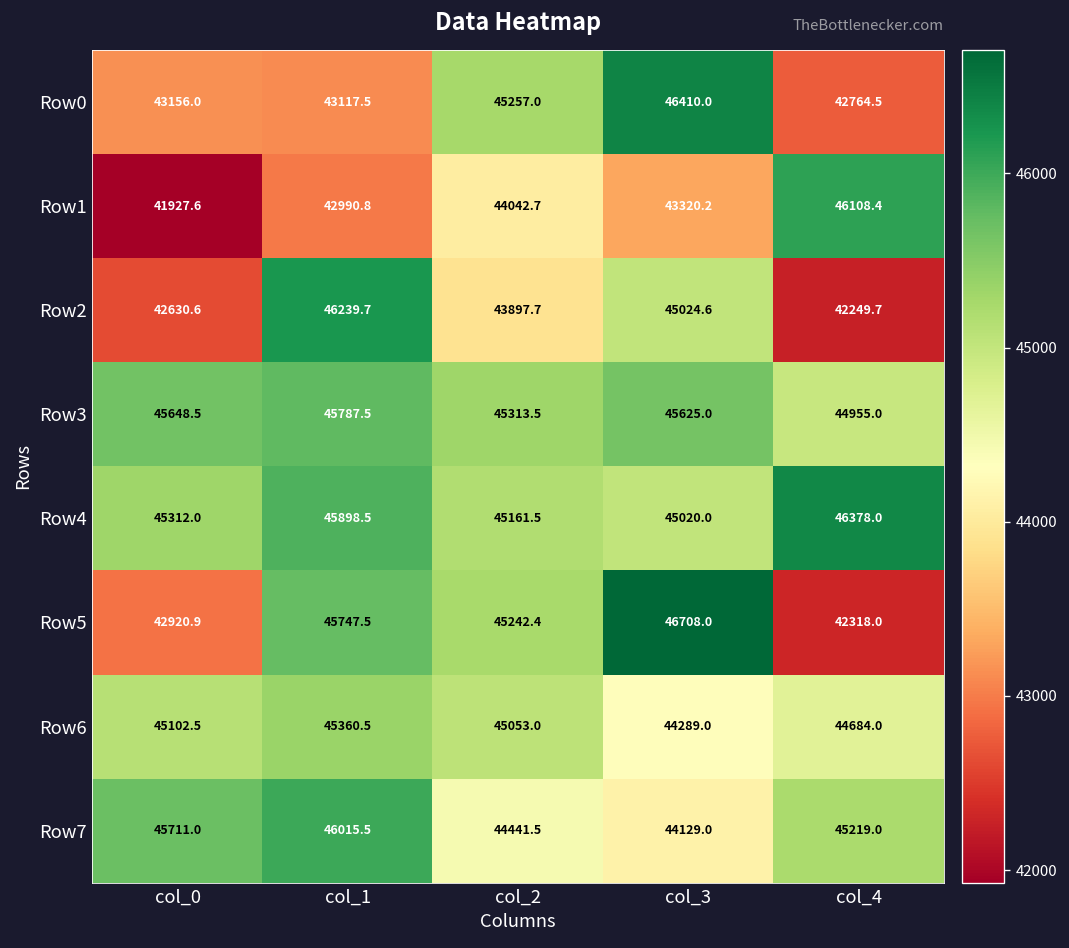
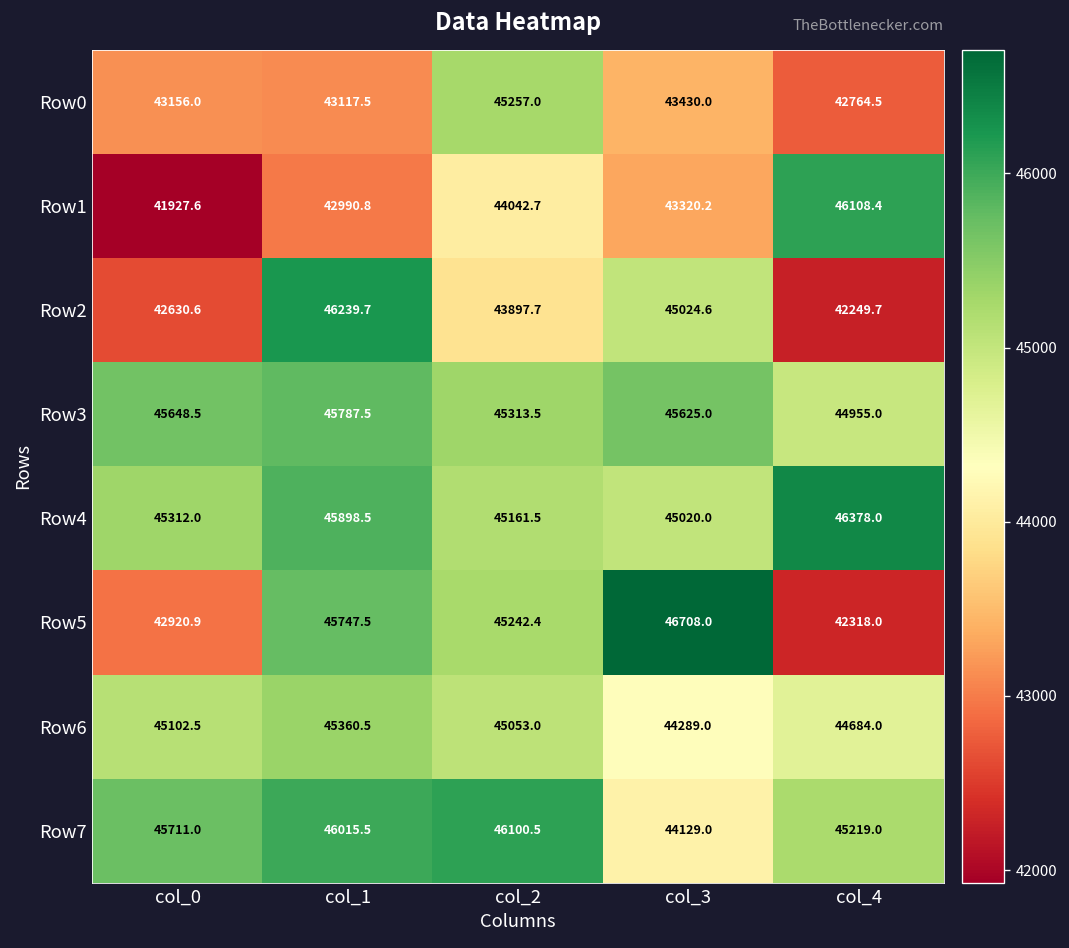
Row0, col_3: 46410.0 -> 43430.0
Row7, col_2: 44441.5 -> 46100.5
